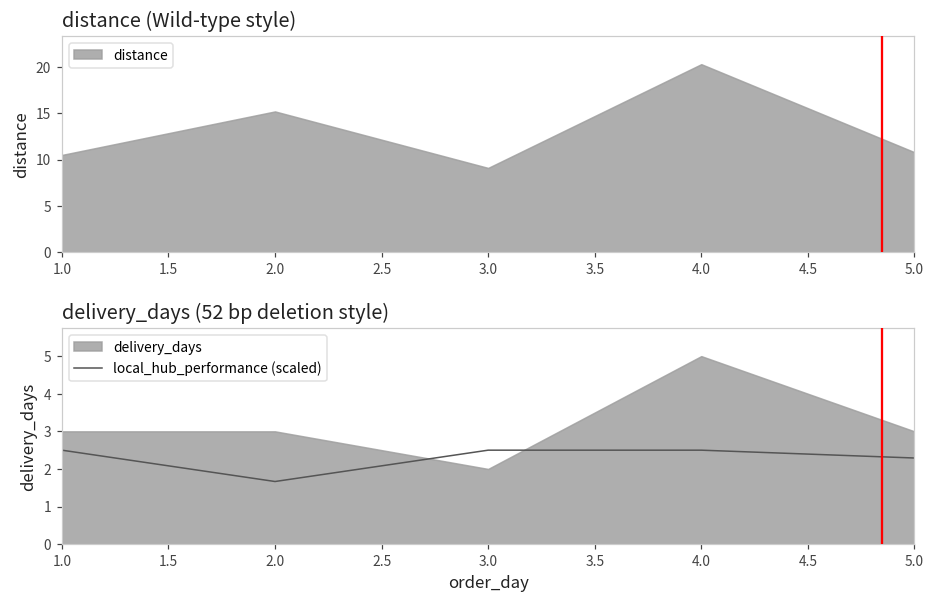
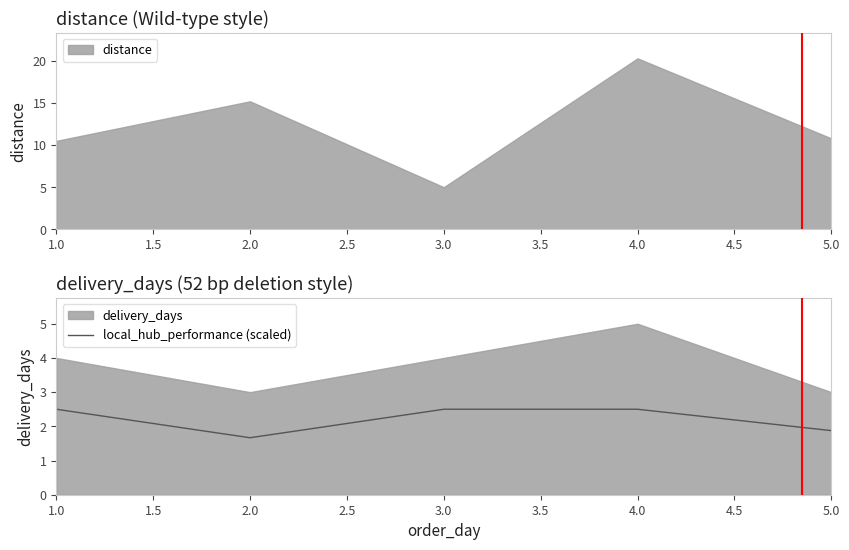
distance (Wild-type style), 3.0: 9 -> 5
delivery_days (52 bp deletion style), delivery_days, 1.0: 3 -> 4
delivery_days (52 bp deletion style), delivery_days, 3.0: 2 -> 4
delivery_days (52 bp deletion style), local_hub_performance (scaled), 5.0: 2.3 -> 1.9
